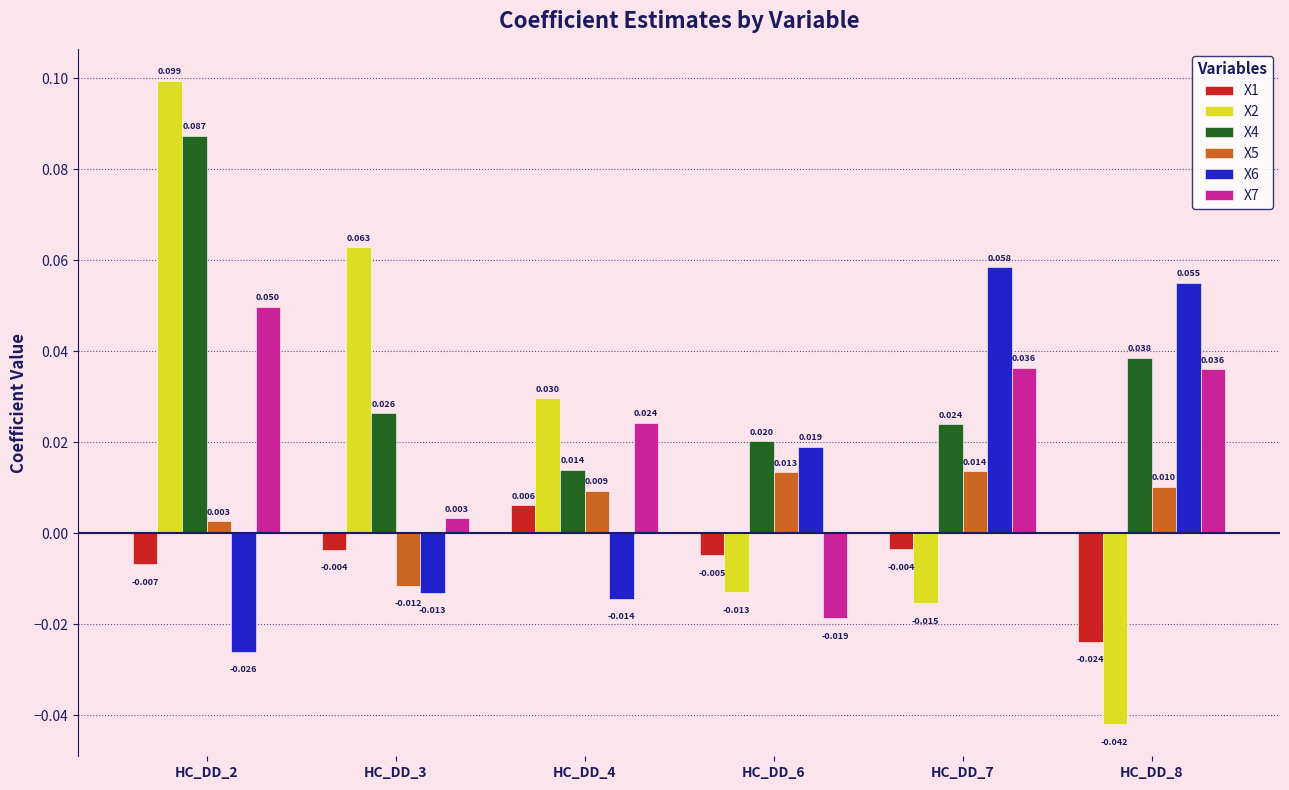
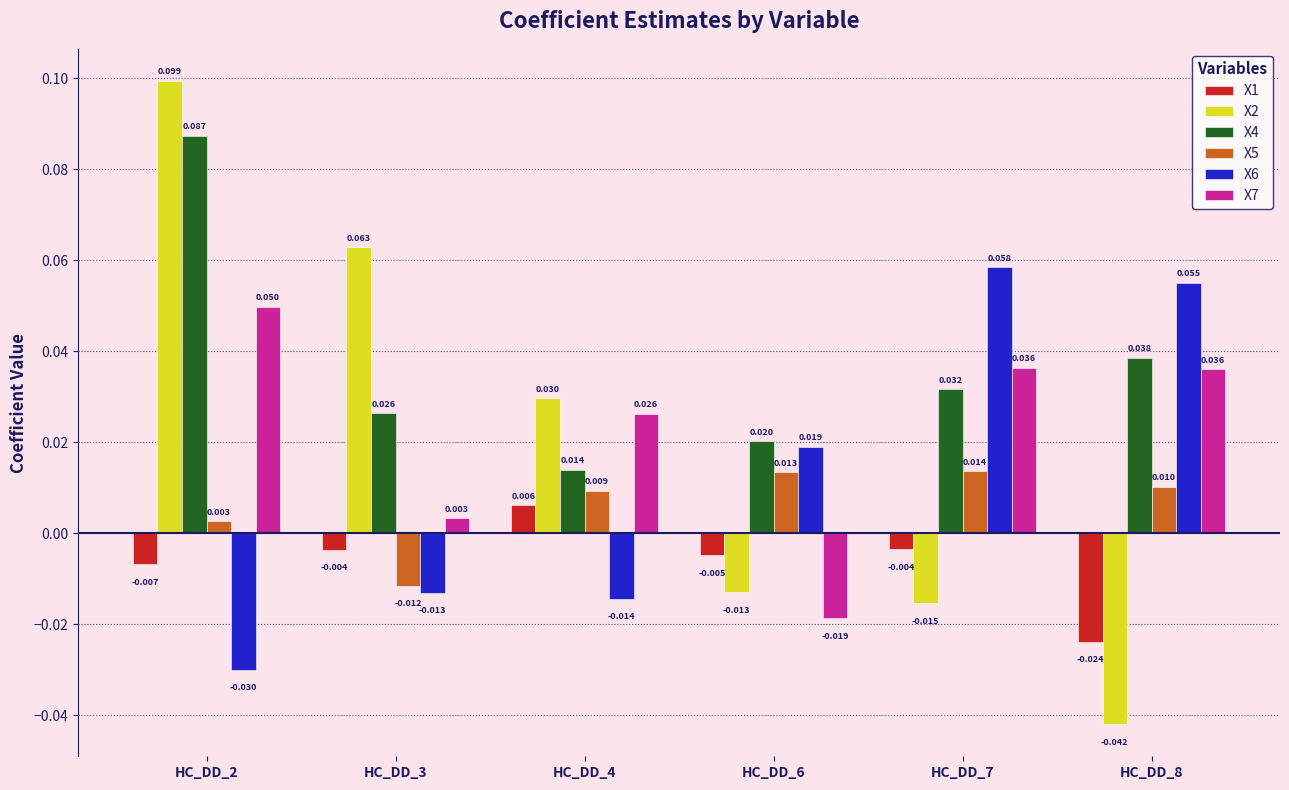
X6, HC_DD_2: -0.026 -> -0.030
X7, HC_DD_4: 0.024 -> 0.026
X4, HC_DD_7: 0.024 -> 0.032
